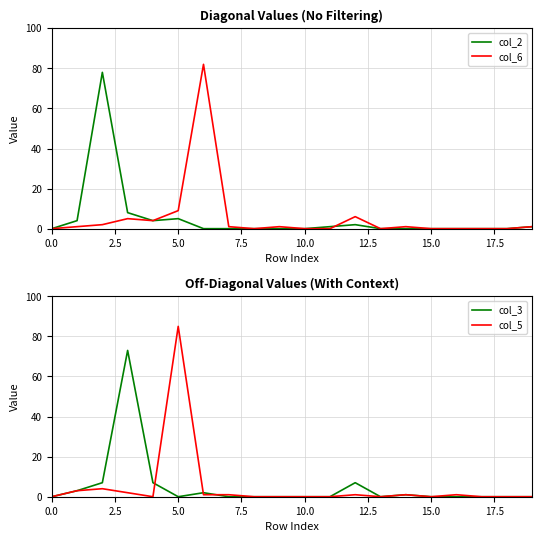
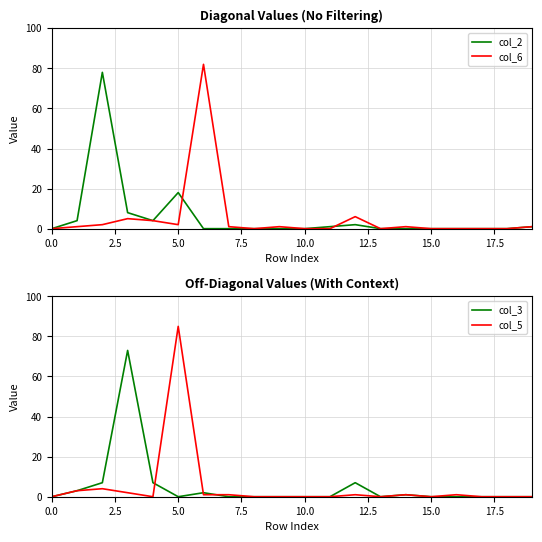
Diagonal Values (No Filtering), col_2, 5.0: 5 -> 18
Diagonal Values (No Filtering), col_6, 5.0: 9 -> 2
